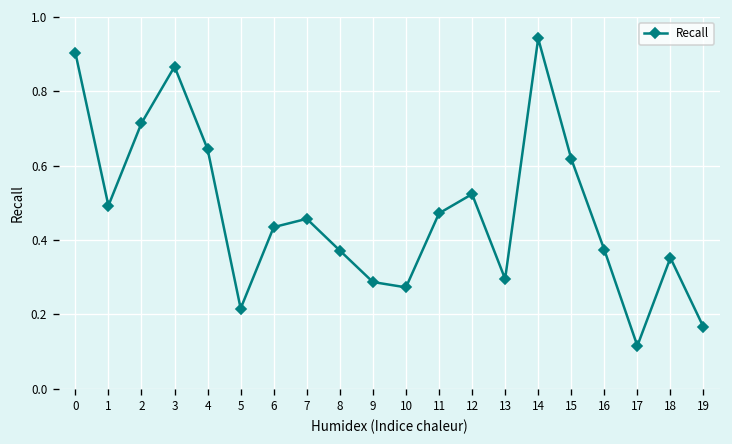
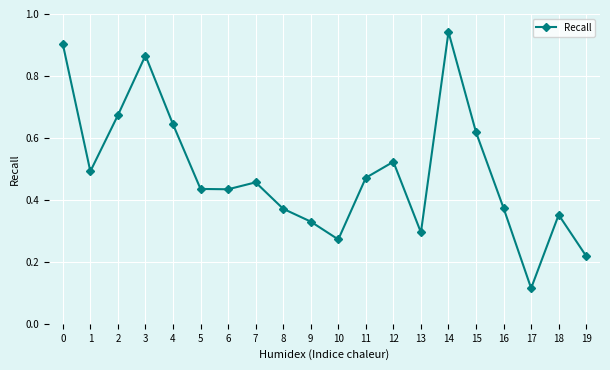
2: 0.71 -> 0.67
5: 0.22 -> 0.44
9: 0.29 -> 0.33
19: 0.17 -> 0.22
